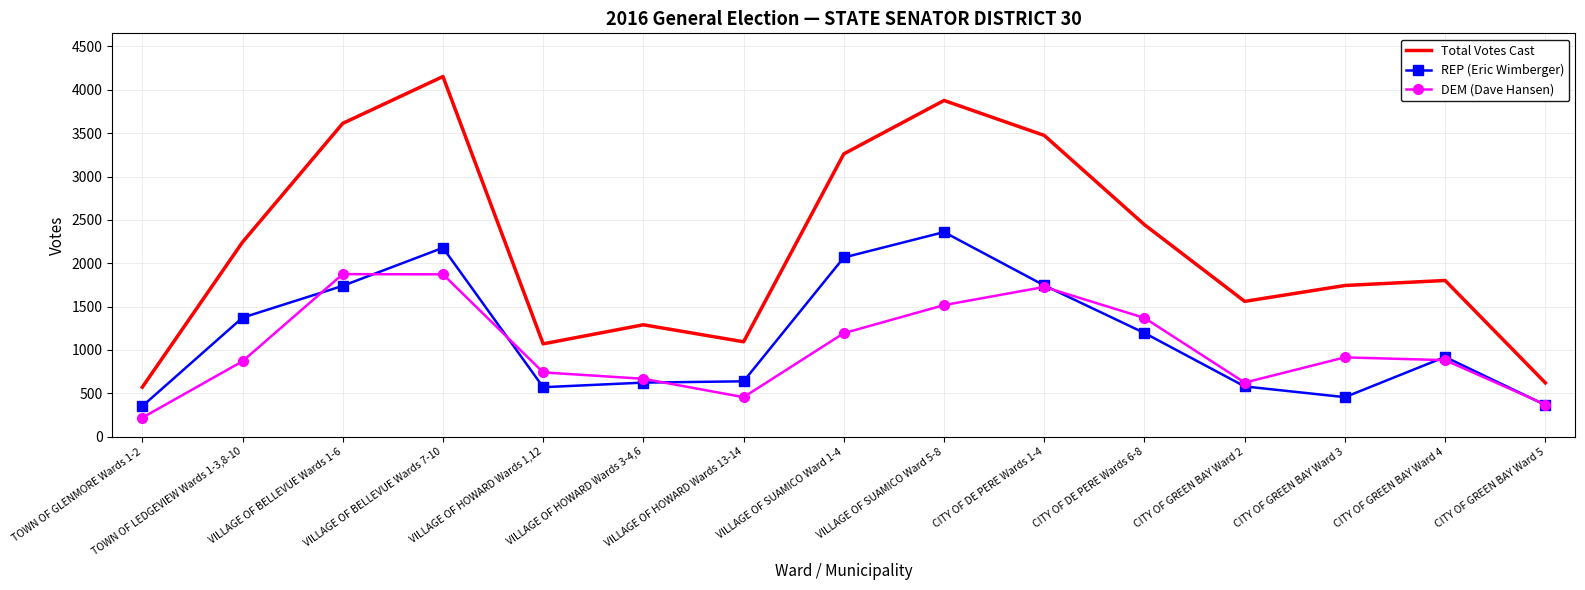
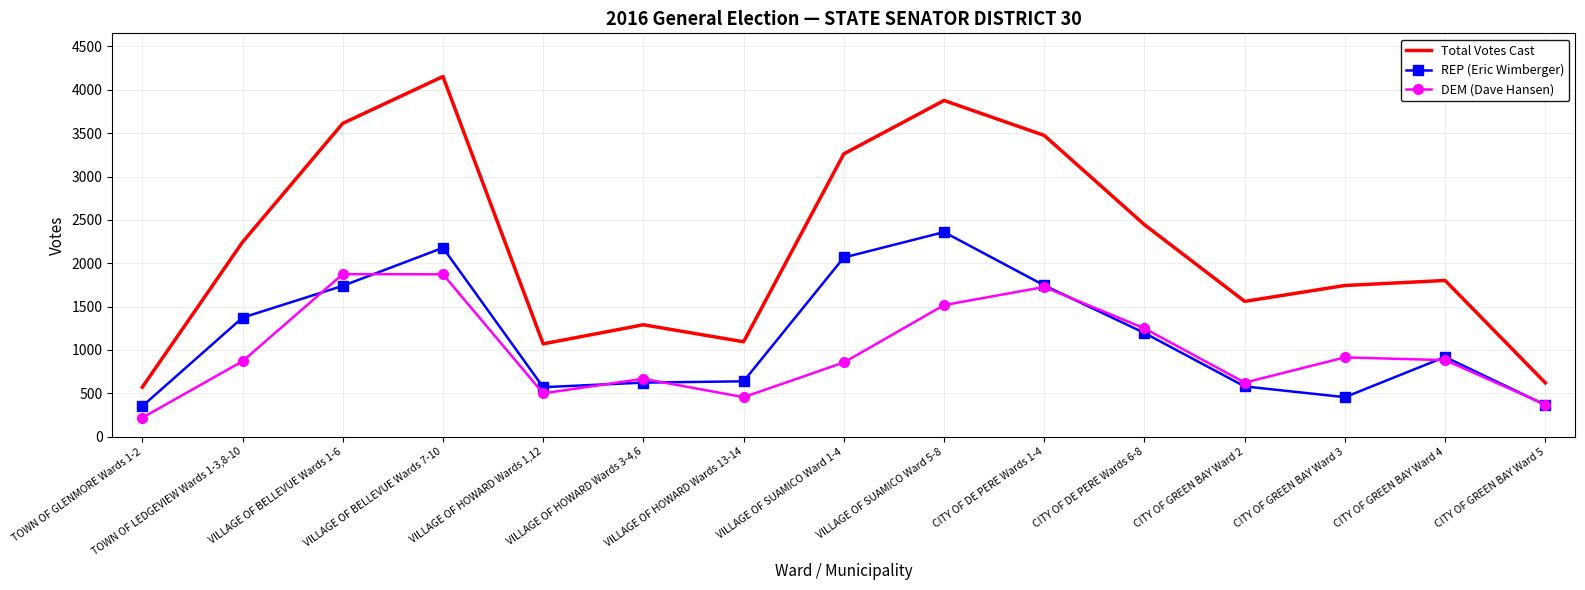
DEM (Dave Hansen), VILLAGE OF HOWARD Wards 1,12: 700 -> 500
DEM (Dave Hansen), VILLAGE OF SUAMICO Ward 1-4: 1200 -> 900
DEM (Dave Hansen), CITY OF DE PERE Wards 6-8: 1400 -> 1200
